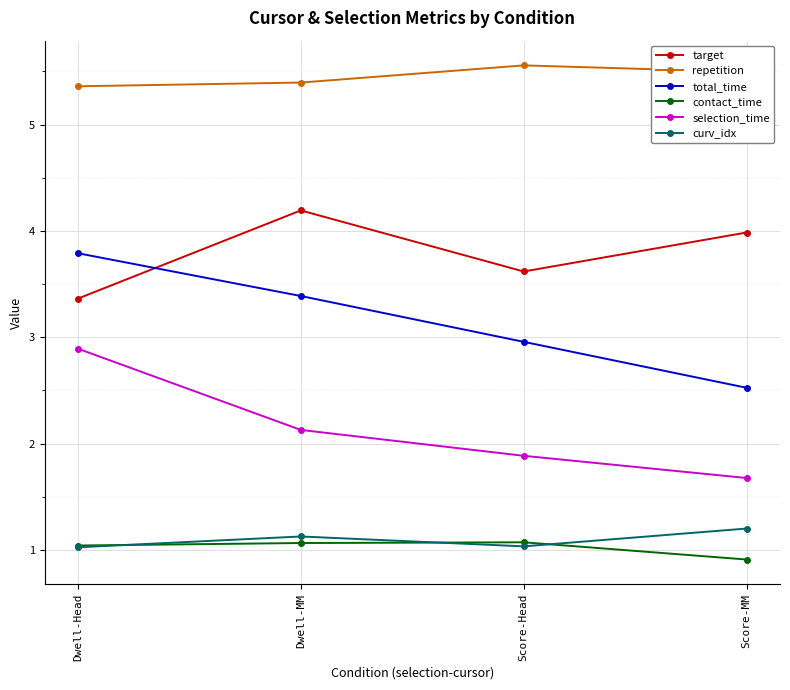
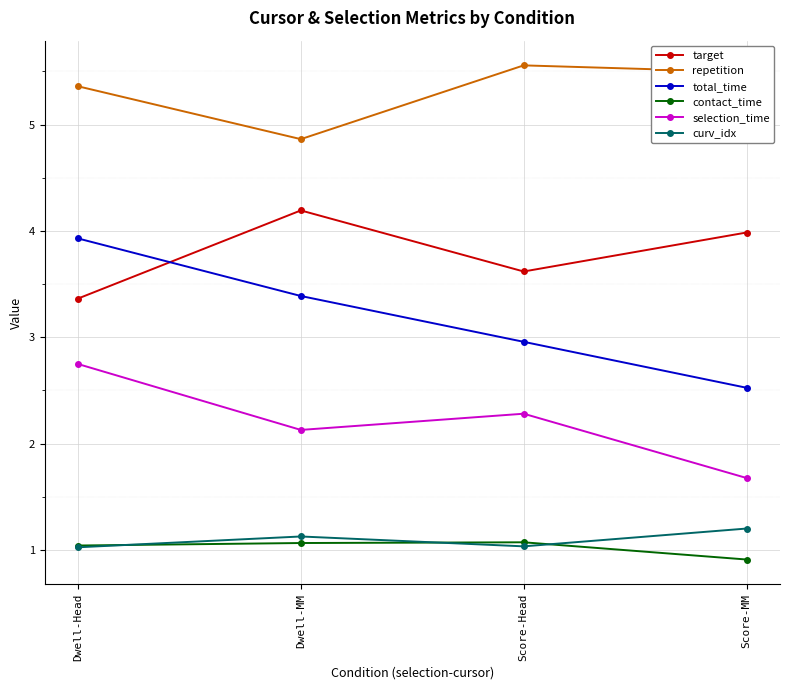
total_time, Dwell-Head: 3.79 -> 3.93
selection_time, Dwell-Head: 2.89 -> 2.75
repetition, Dwell-MM: 5.39 -> 4.86
selection_time, Score-Head: 1.89 -> 2.28
